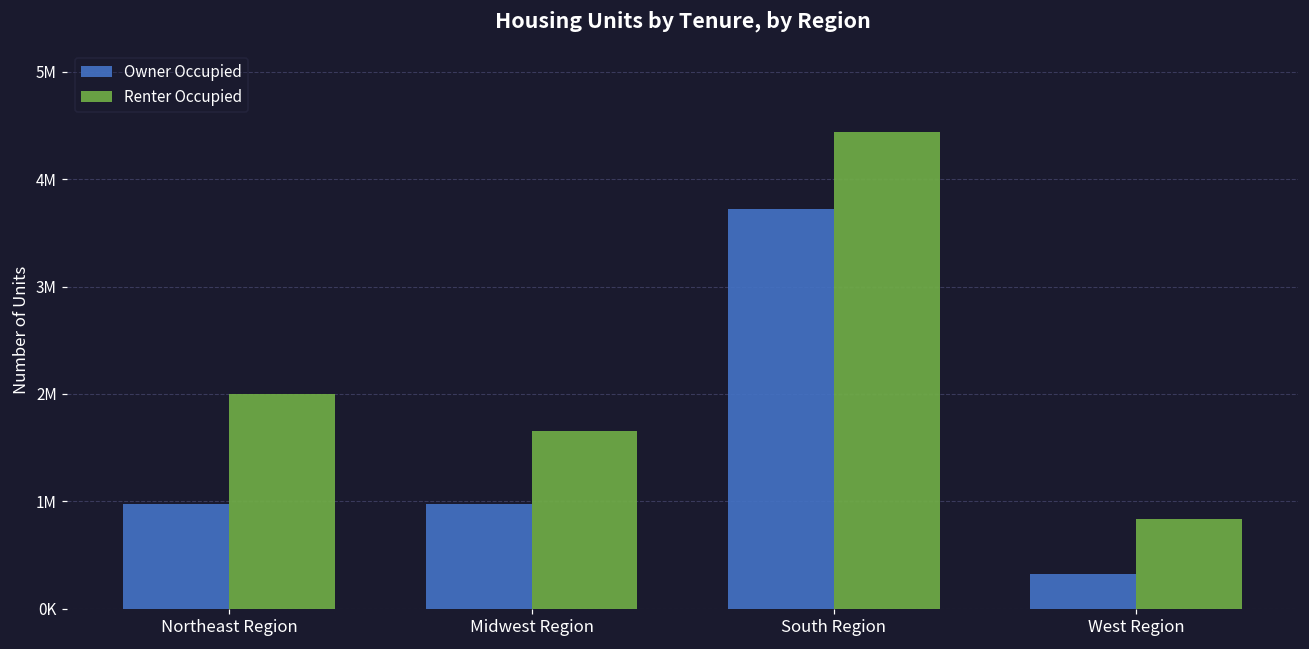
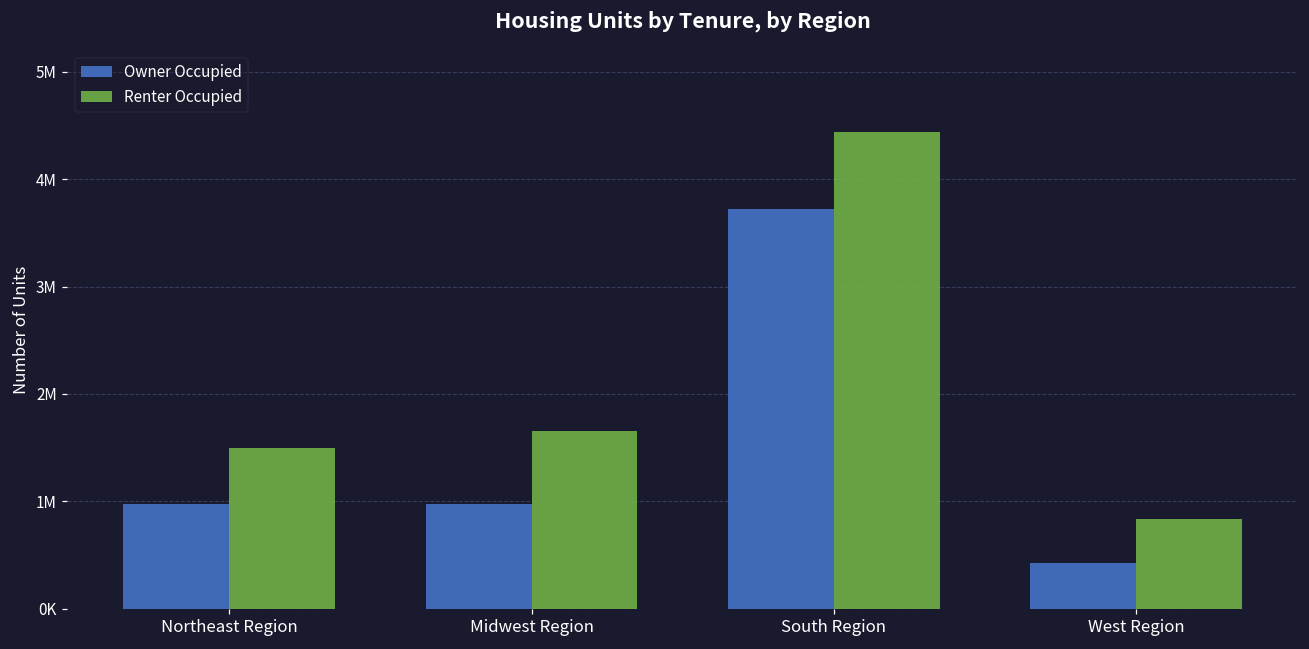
Renter Occupied, Northeast Region: 2000000 -> 1500000
Owner Occupied, West Region: 300000 -> 400000
